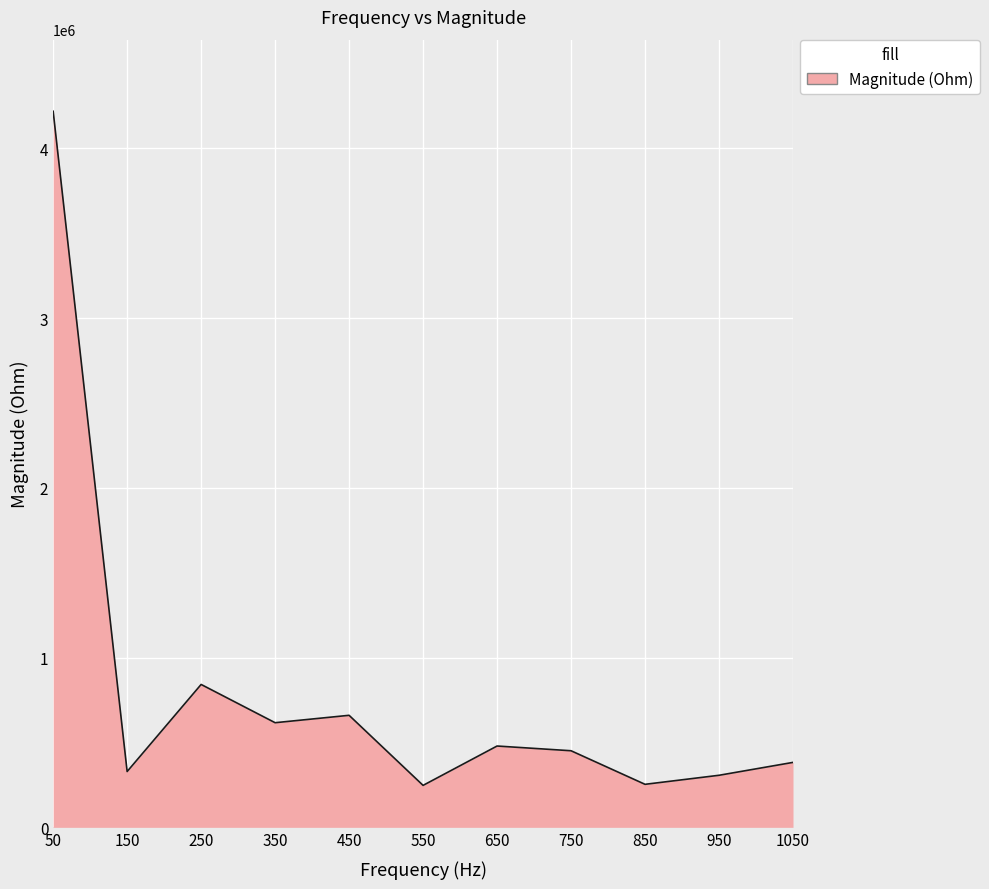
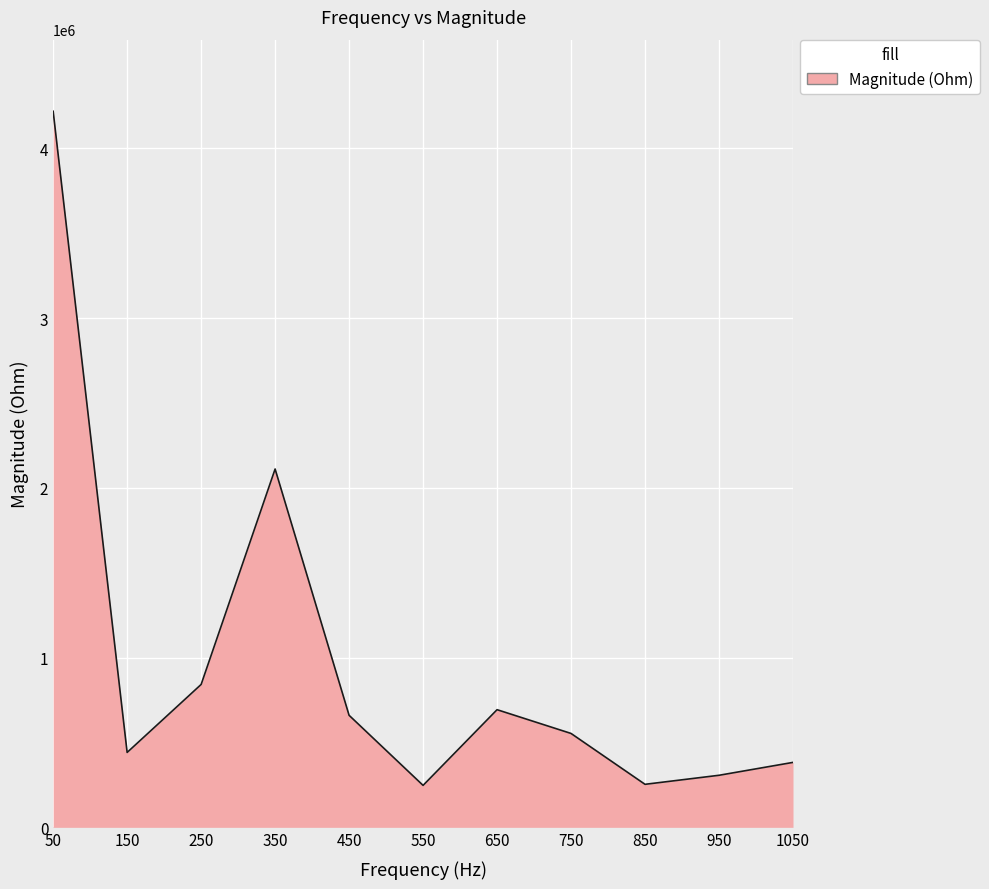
150: 330000 -> 440000
350: 620000 -> 2110000
650: 480000 -> 690000
750: 450000 -> 550000
